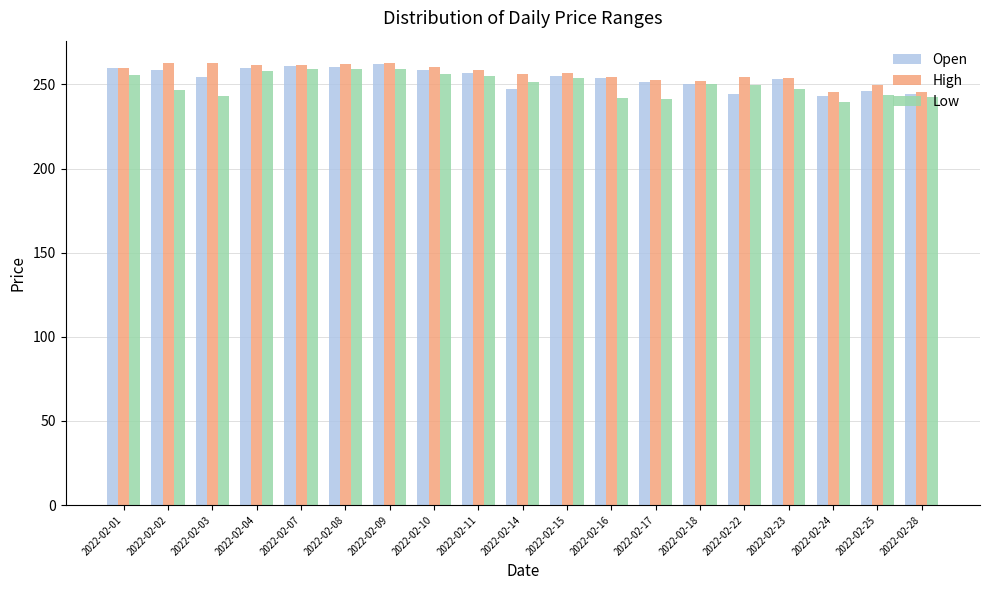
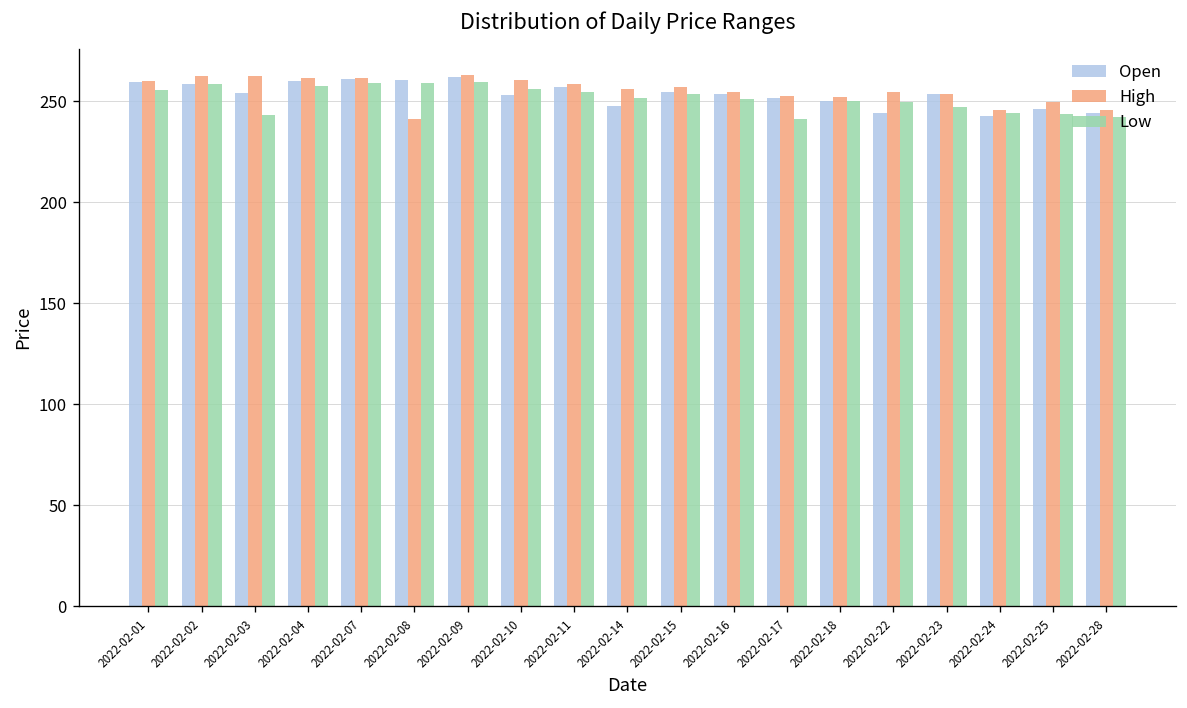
Low, 2022-02-02: 247 -> 258
High, 2022-02-08: 262 -> 241
Open, 2022-02-10: 259 -> 253
Low, 2022-02-16: 242 -> 251
Low, 2022-02-24: 240 -> 244
